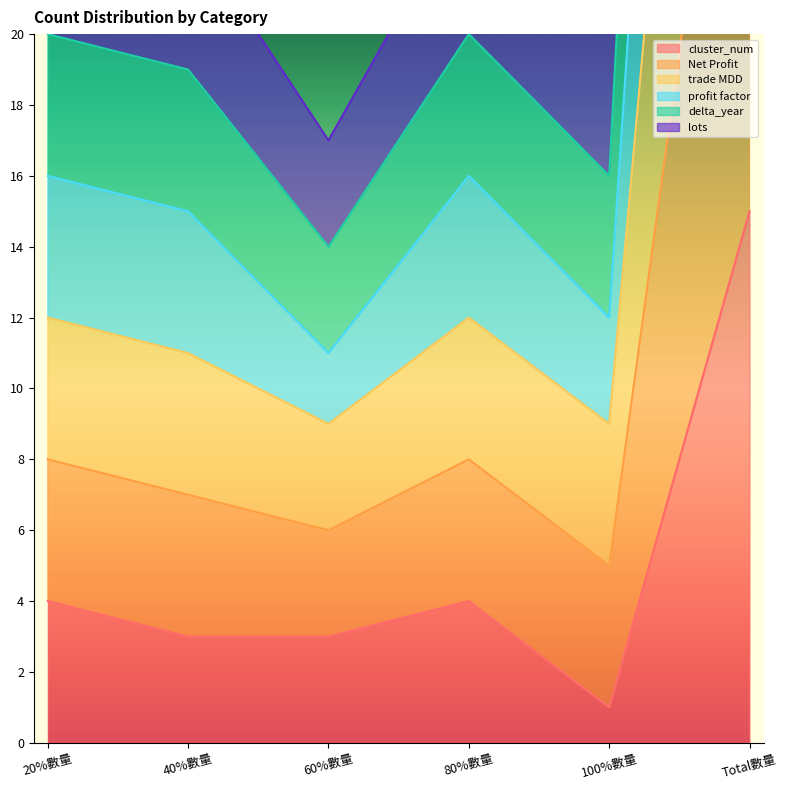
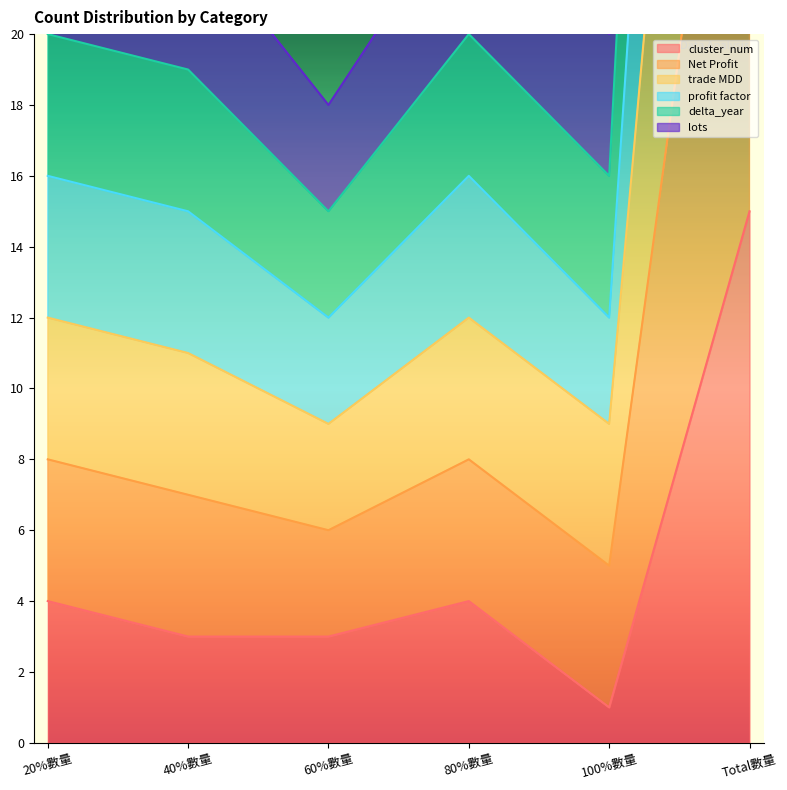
profit factor, 60%數量: 2 -> 3
